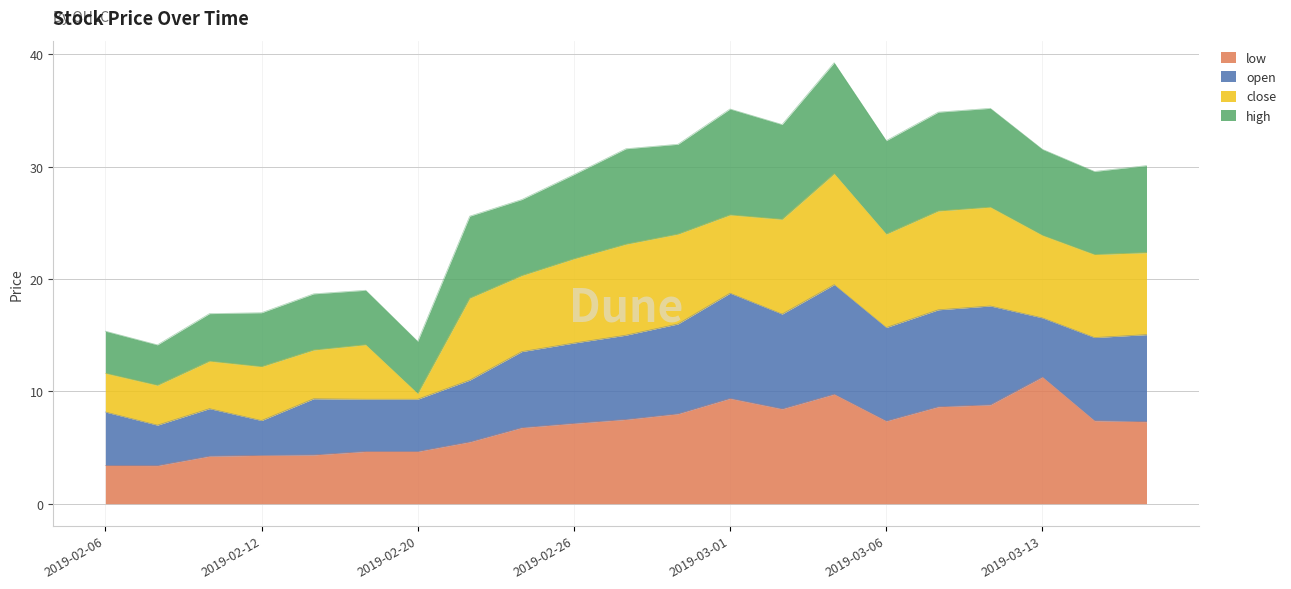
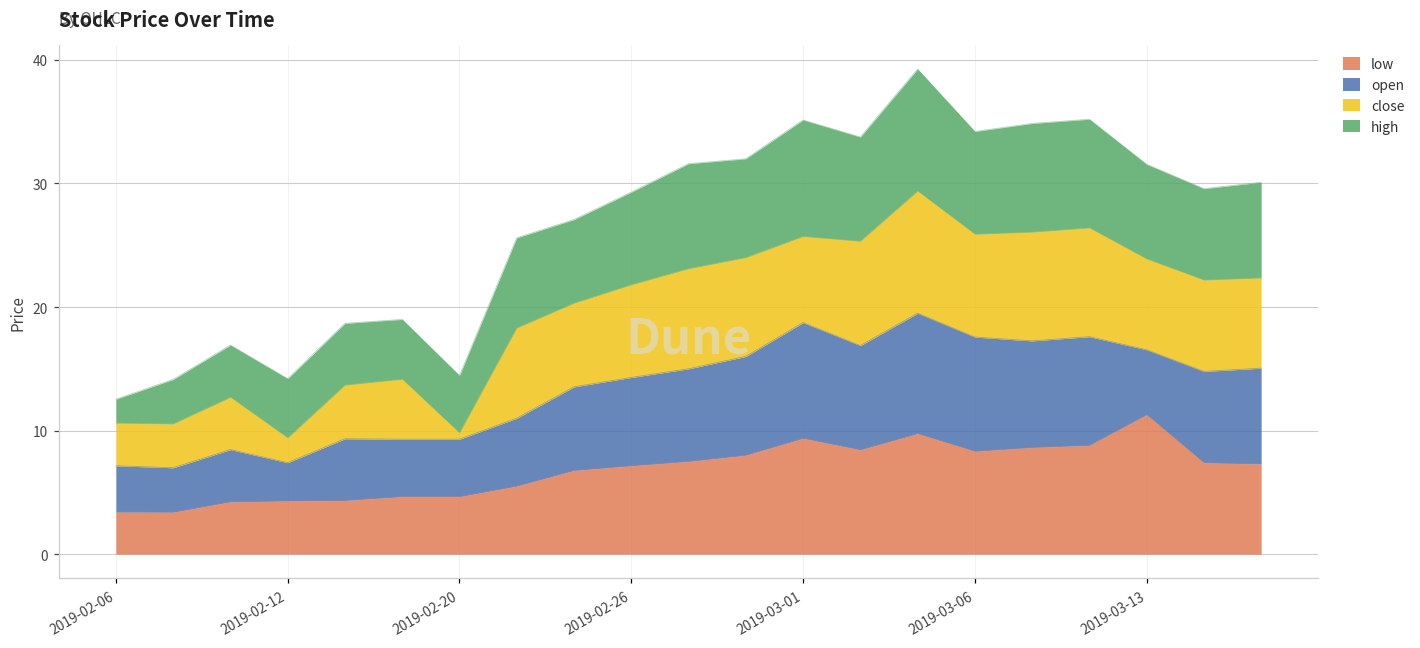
open, 2019-02-06: 4.8 -> 3.8
high, 2019-02-06: 3.8 -> 1.9
close, 2019-02-12: 4.8 -> 2.0
low, 2019-03-06: 7.4 -> 8.3
open, 2019-03-06: 8.3 -> 9.3
